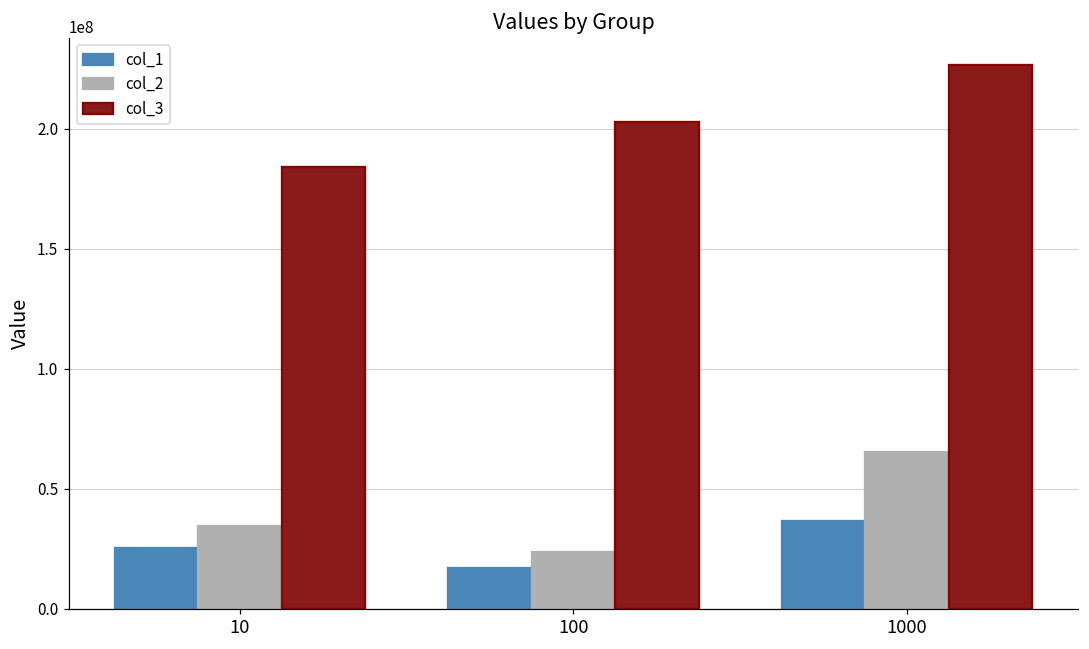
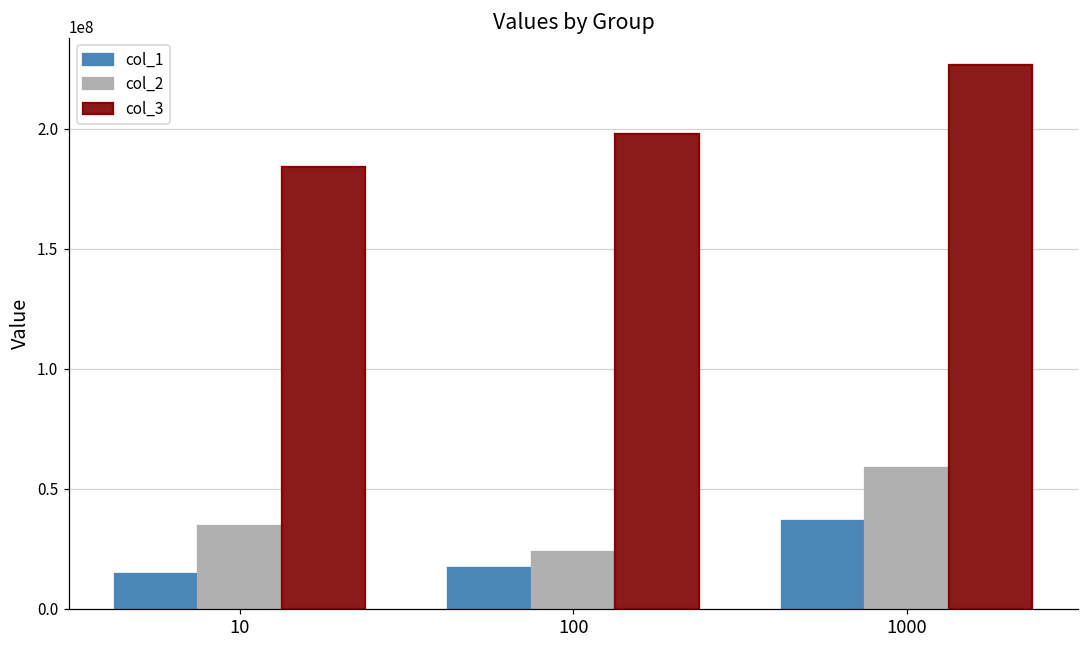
col_1, 10: 25000000 -> 14000000
col_3, 100: 203000000 -> 198000000
col_2, 1000: 65000000 -> 59000000
